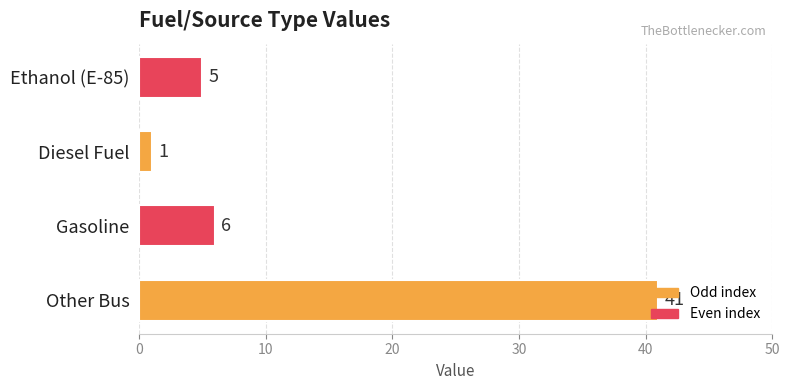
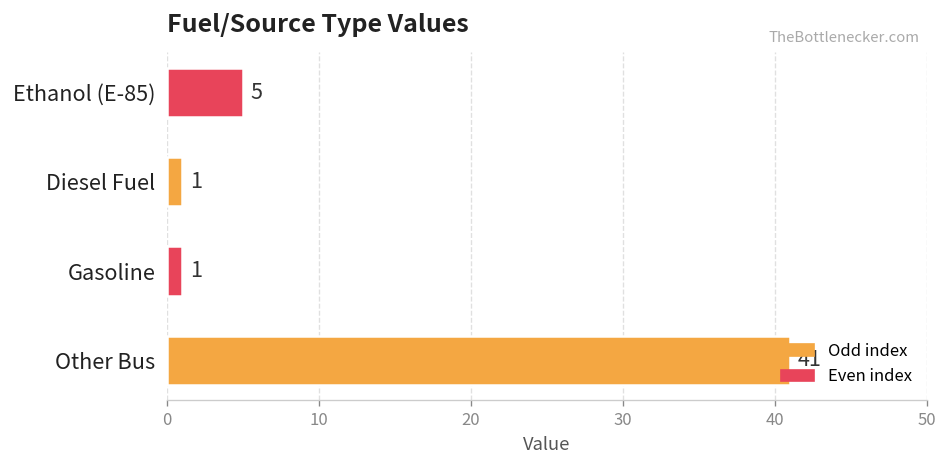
Gasoline: 6 -> 1
